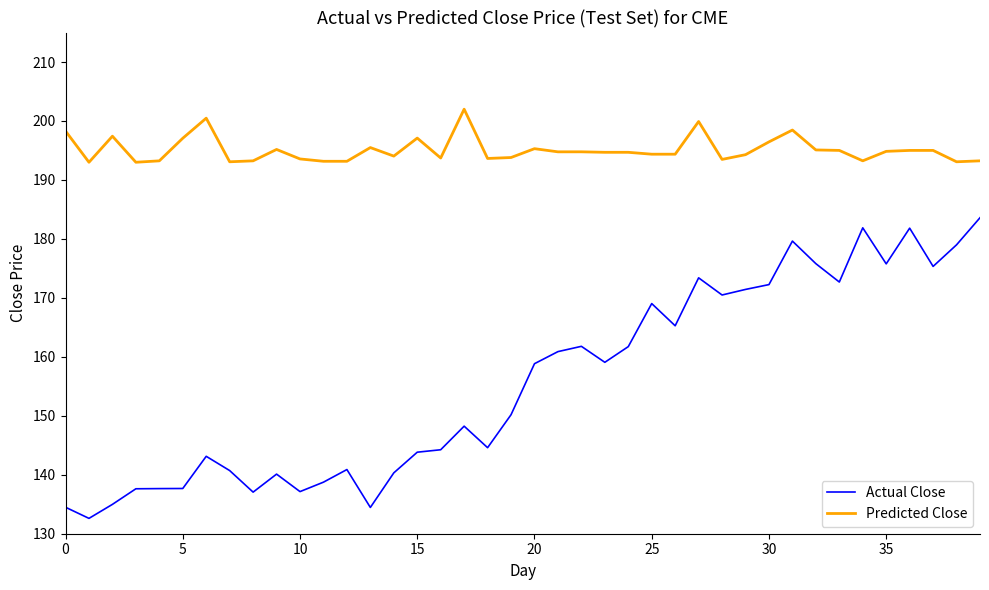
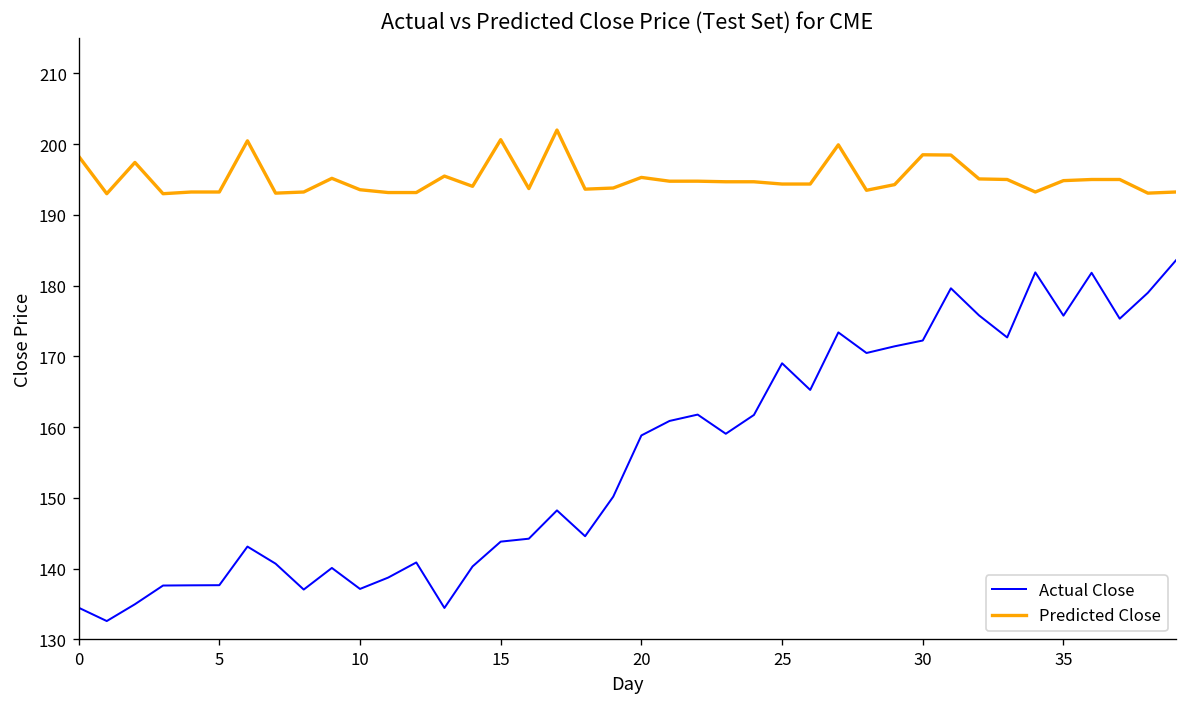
Predicted Close, 5: 197 -> 193
Predicted Close, 15: 197 -> 201
Predicted Close, 30: 196 -> 199
